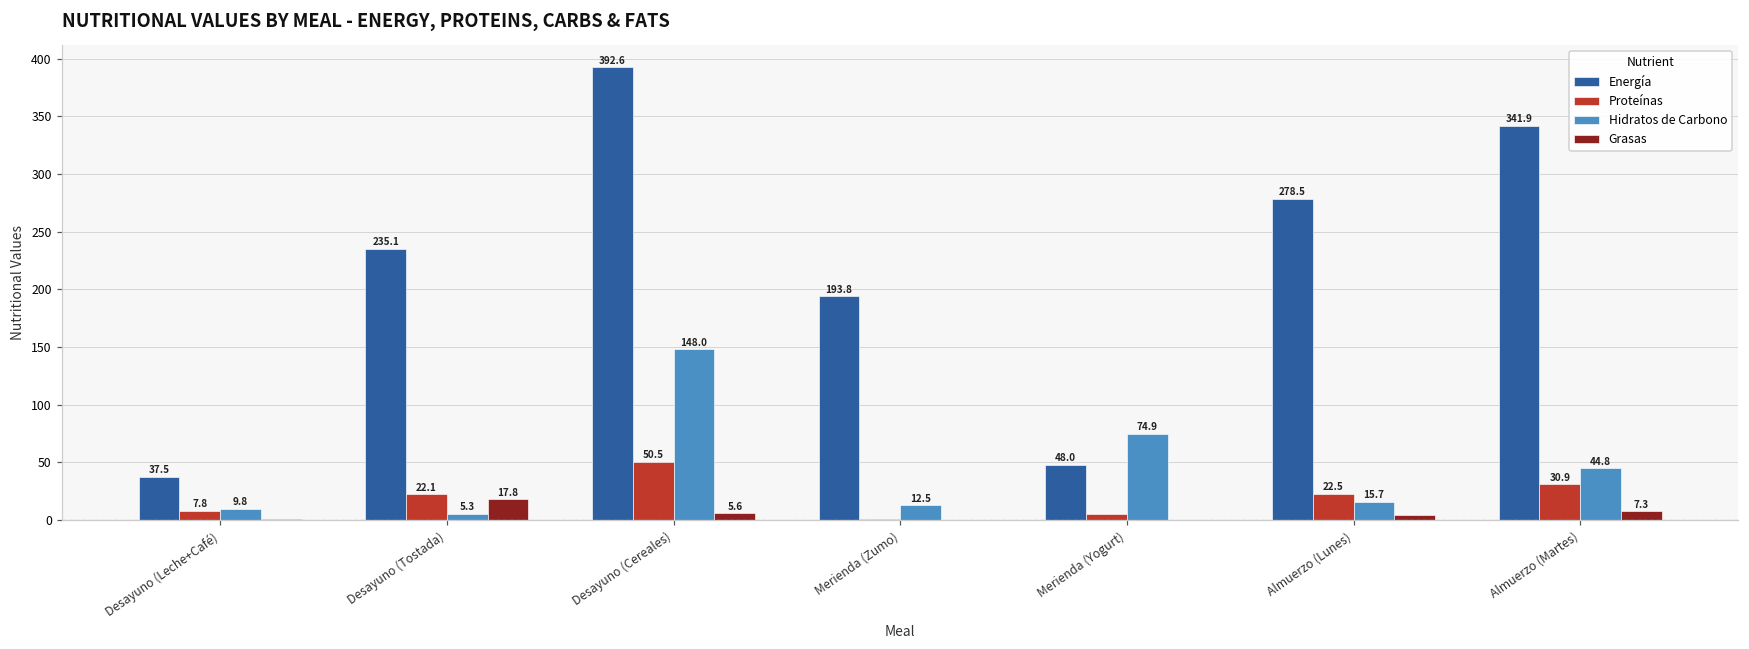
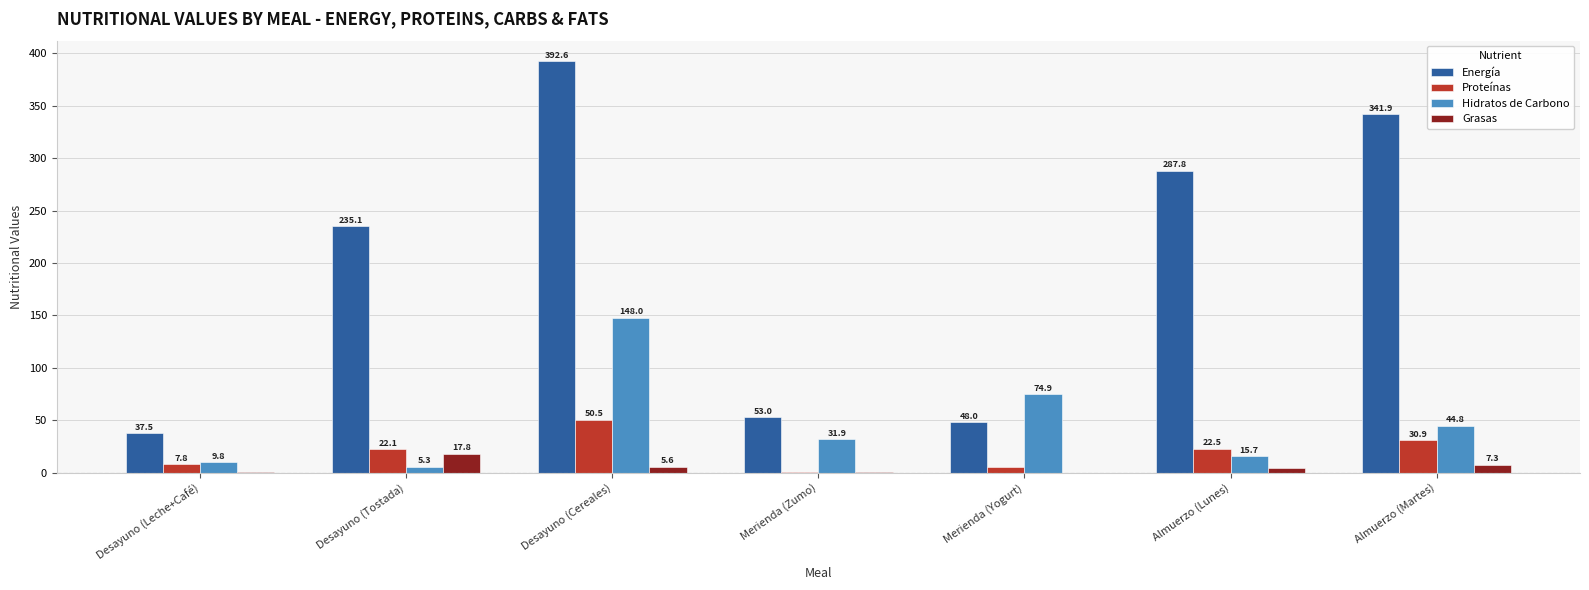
Energía, Merienda (Zumo): 193.8 -> 53.0
Hidratos de Carbono, Merienda (Zumo): 12.5 -> 31.9
Energía, Almuerzo (Lunes): 278.5 -> 287.8
